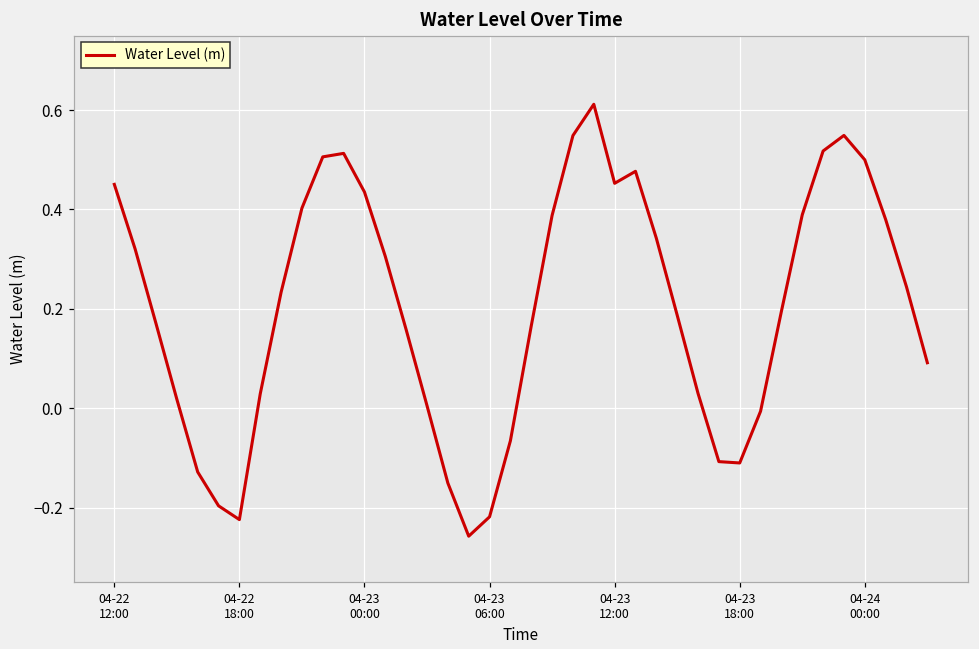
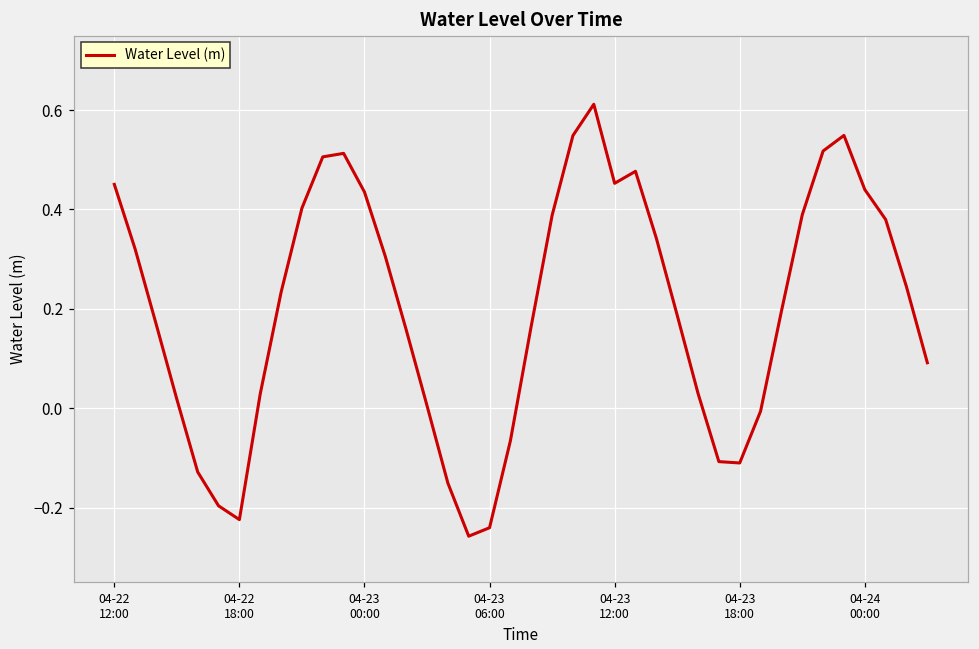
04-23 06:00: -0.22 -> -0.24
04-24 00:00: 0.50 -> 0.44
